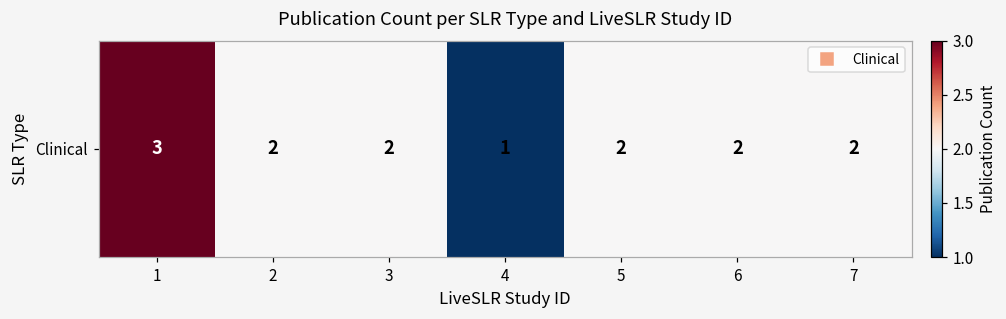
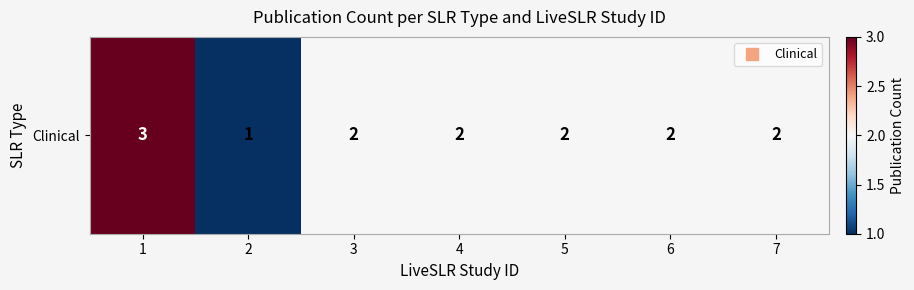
Clinical, 2: 2 -> 1
Clinical, 4: 1 -> 2
